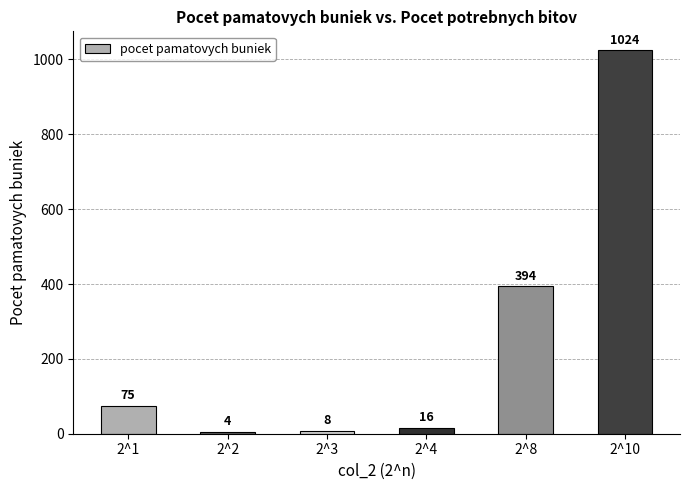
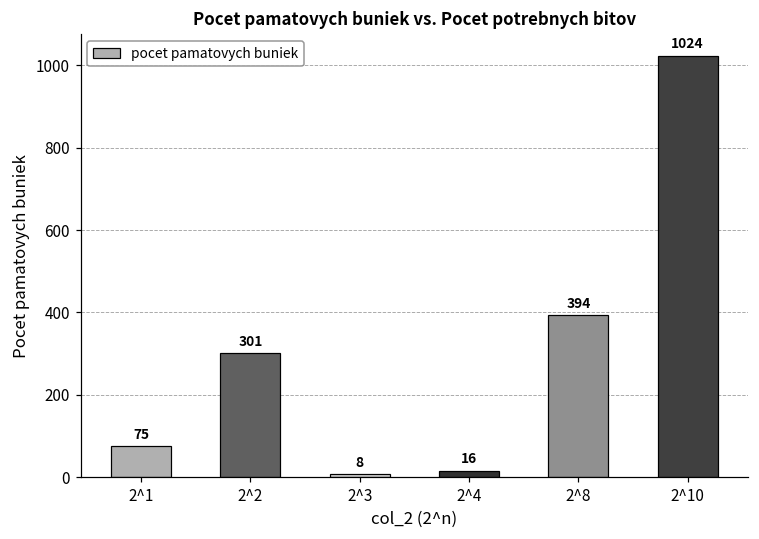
2^2: 4 -> 301
